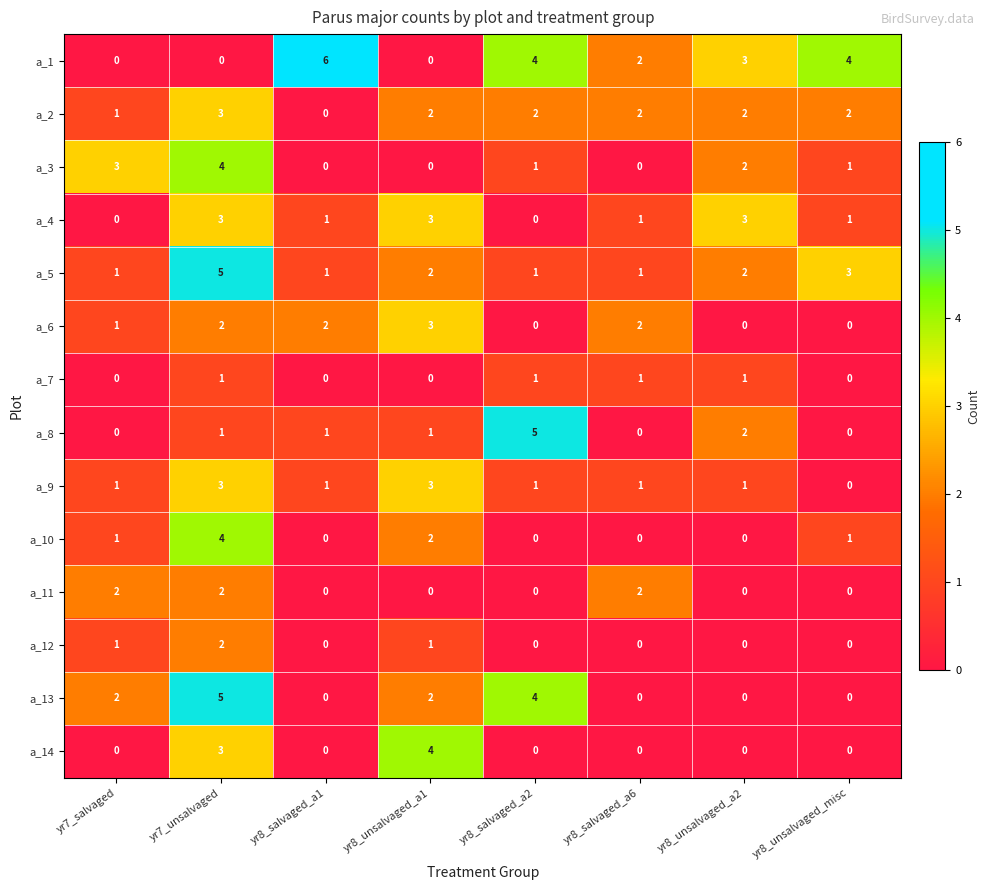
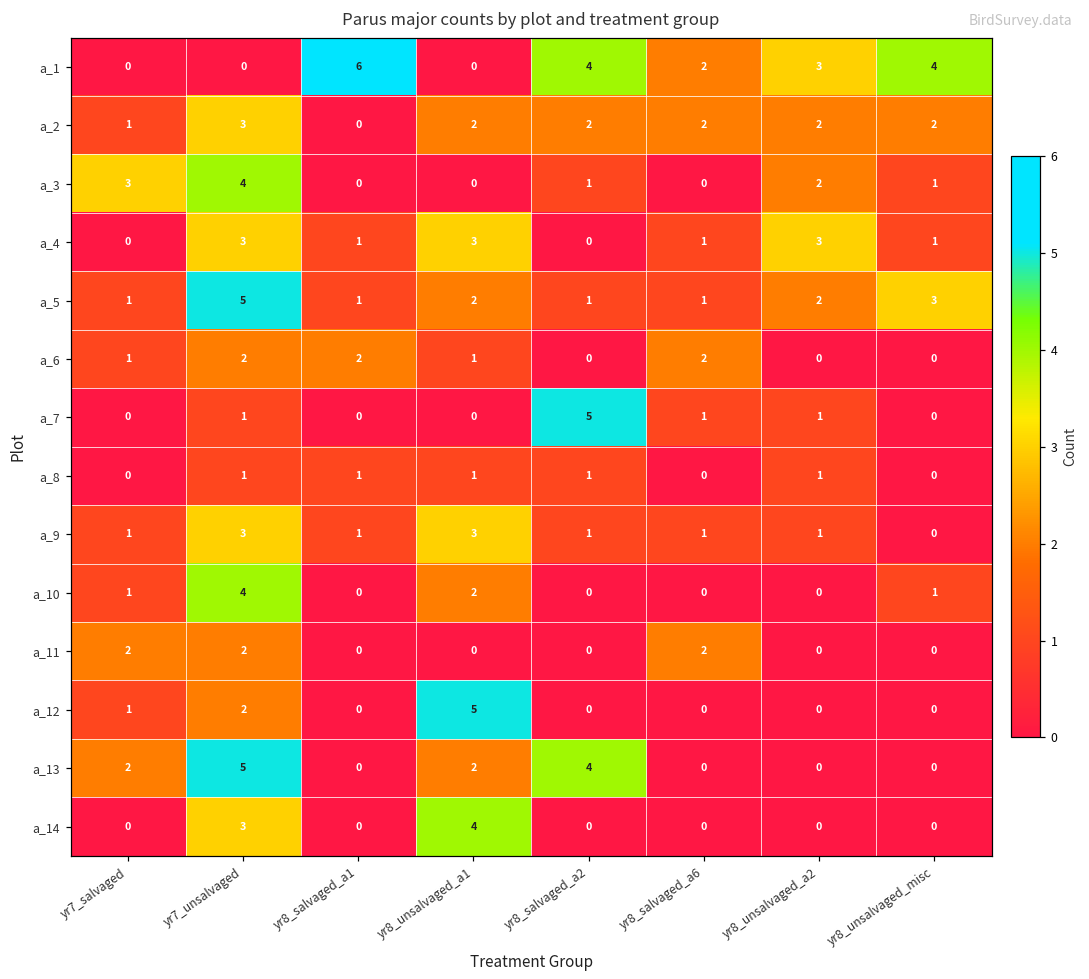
a_6, yr8_unsalvaged_a1: 3 -> 1
a_7, yr8_salvaged_a2: 1 -> 5
a_8, yr8_salvaged_a2: 5 -> 1
a_8, yr8_unsalvaged_a2: 2 -> 1
a_12, yr8_unsalvaged_a1: 1 -> 5
